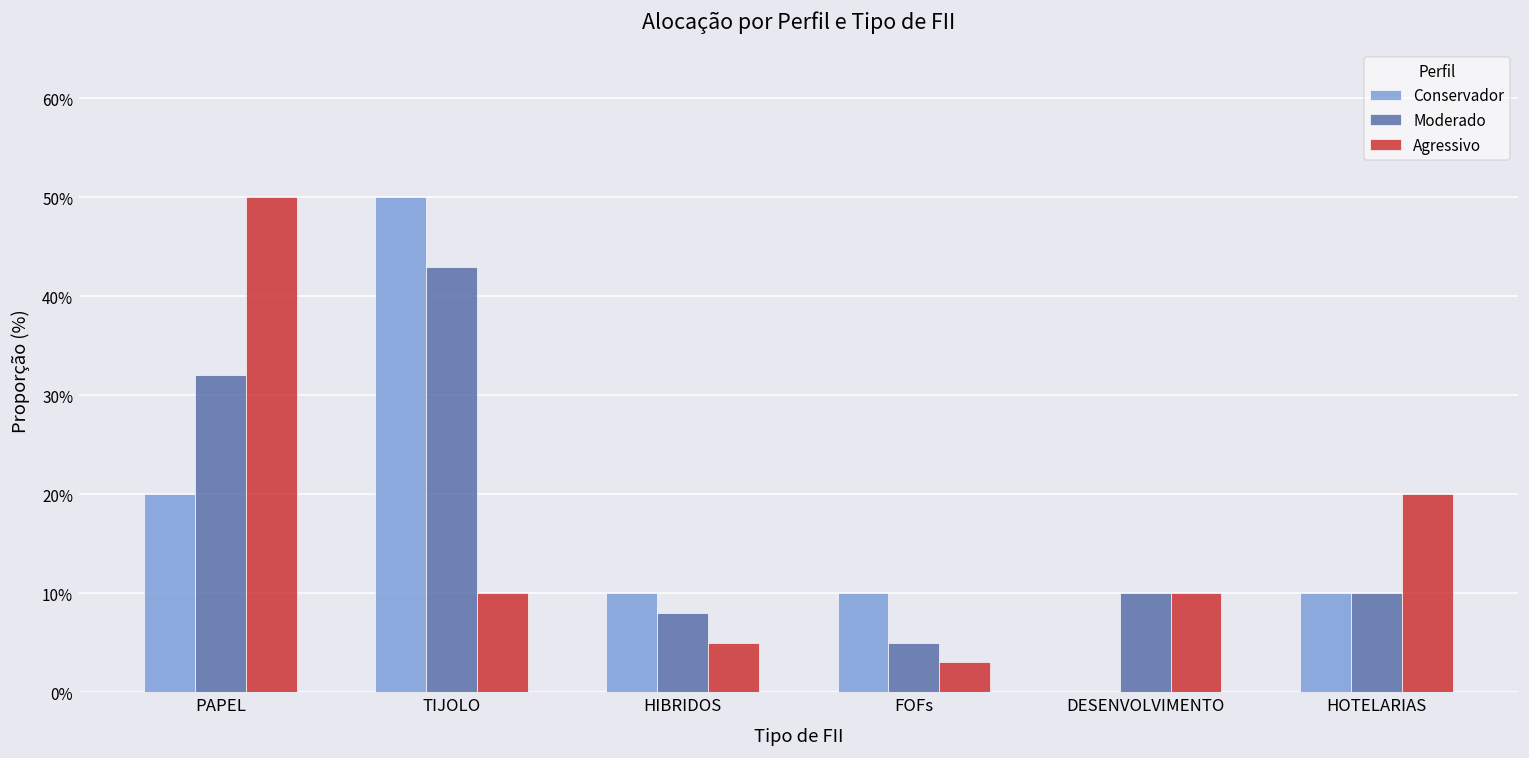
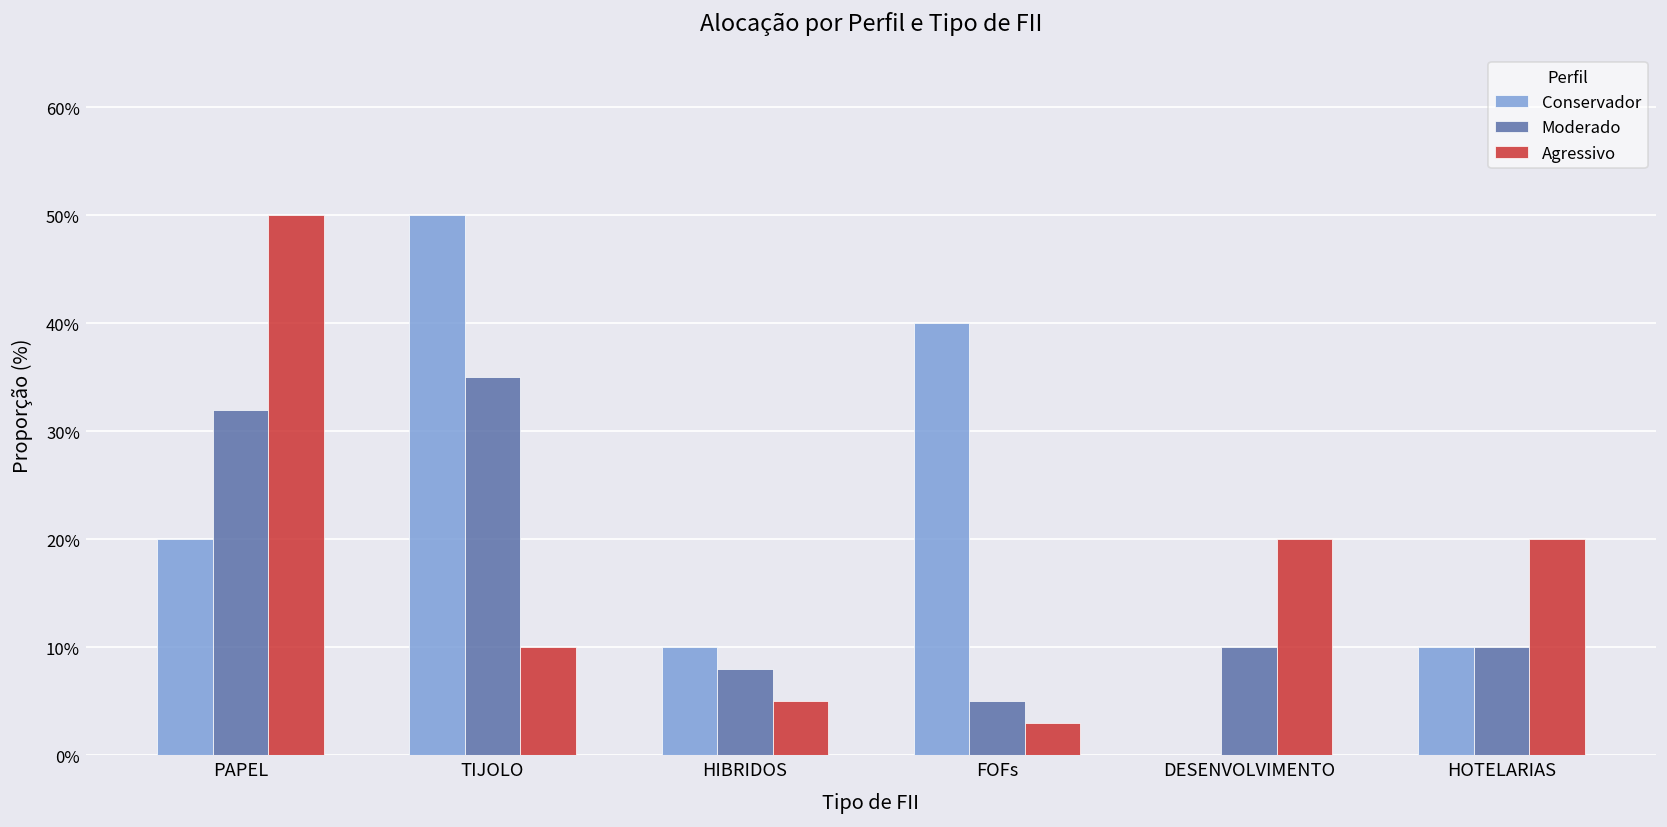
Moderado, TIJOLO: 43% -> 35%
Conservador, FOFs: 10% -> 40%
Agressivo, DESENVOLVIMENTO: 10% -> 20%
